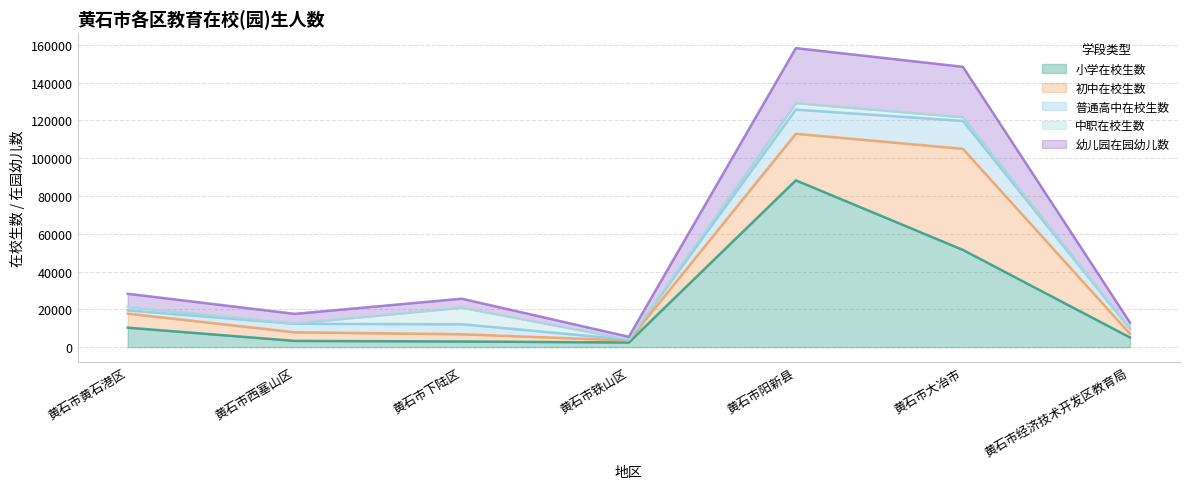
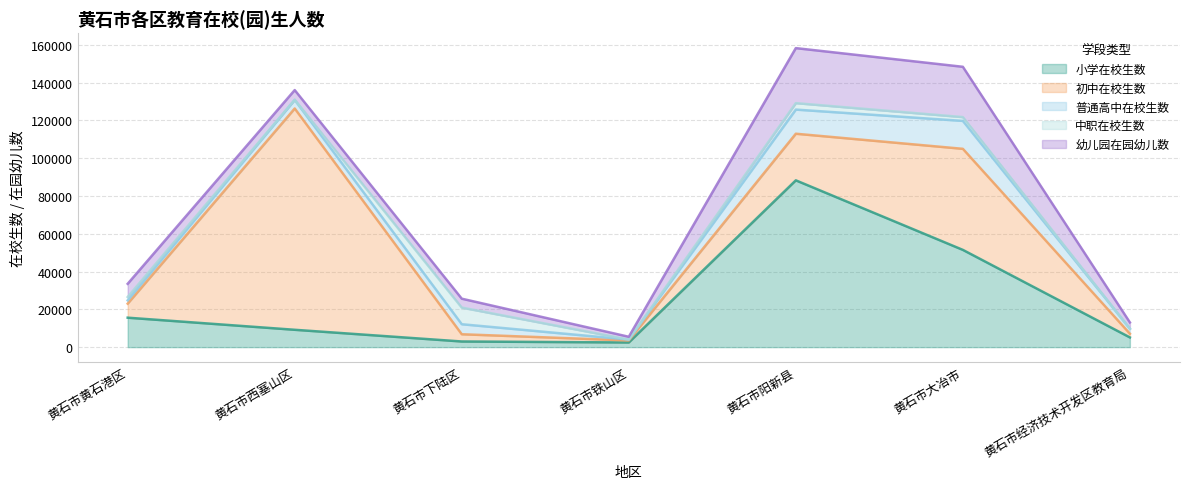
小学在校生数, 黄石市黄石港区: 10000 -> 16000
小学在校生数, 黄石市西塞山区: 3000 -> 9000
初中在校生数, 黄石市西塞山区: 5000 -> 117000
